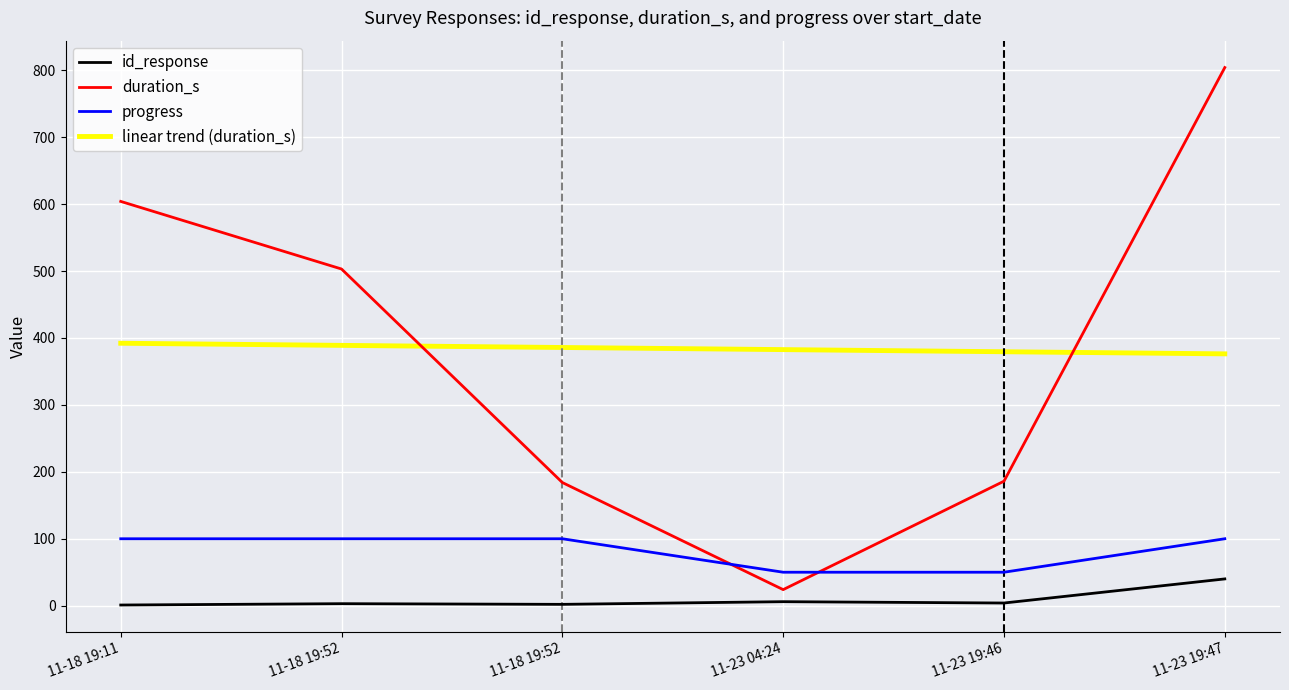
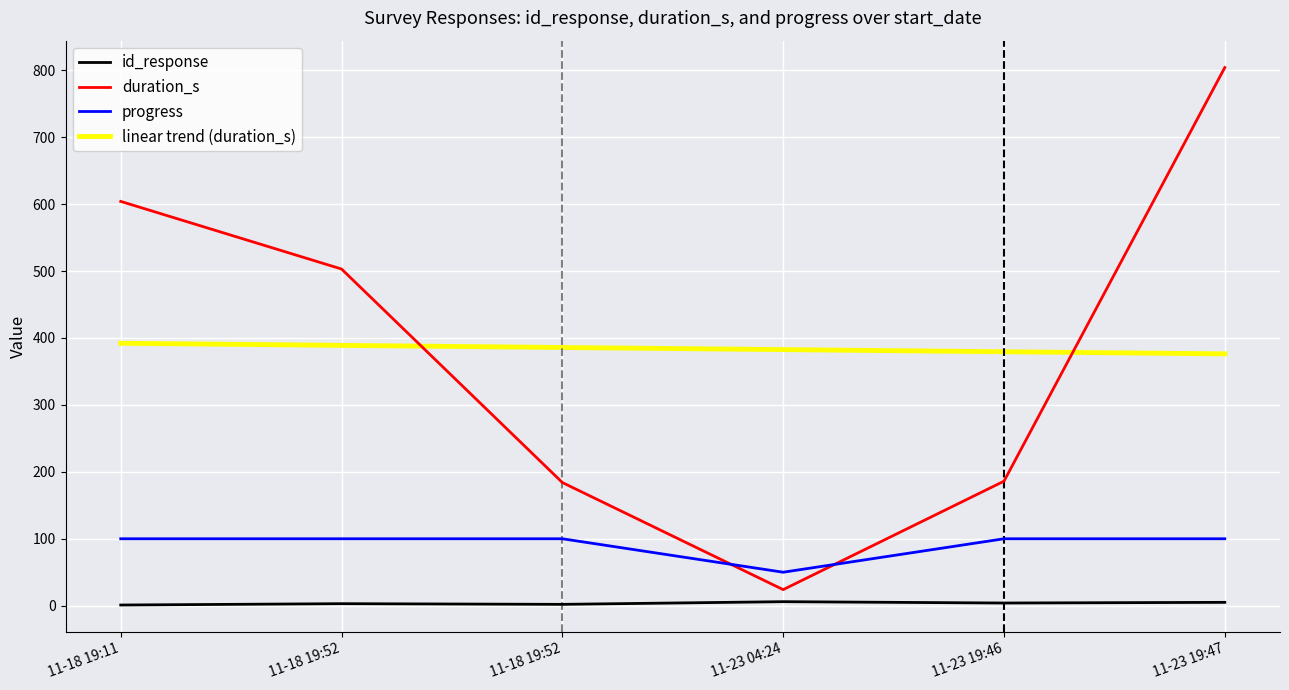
progress, 11-23 19:46: 50 -> 100
id_response, 11-23 19:47: 40 -> 10
